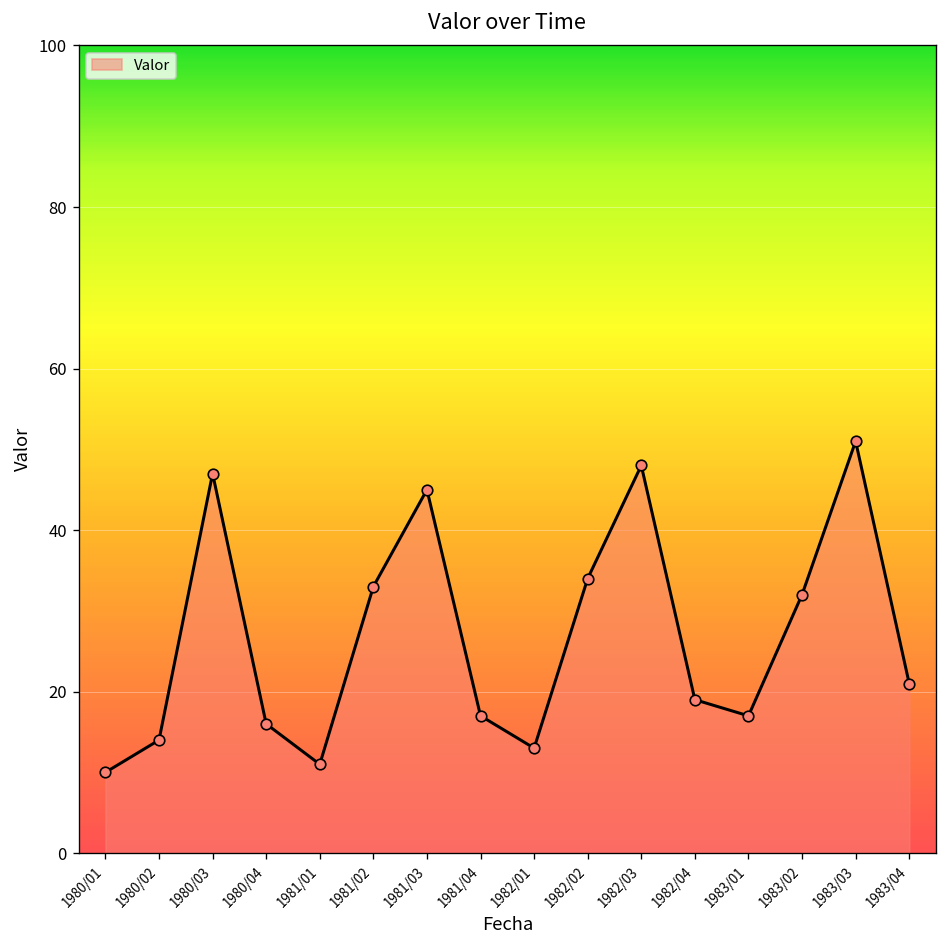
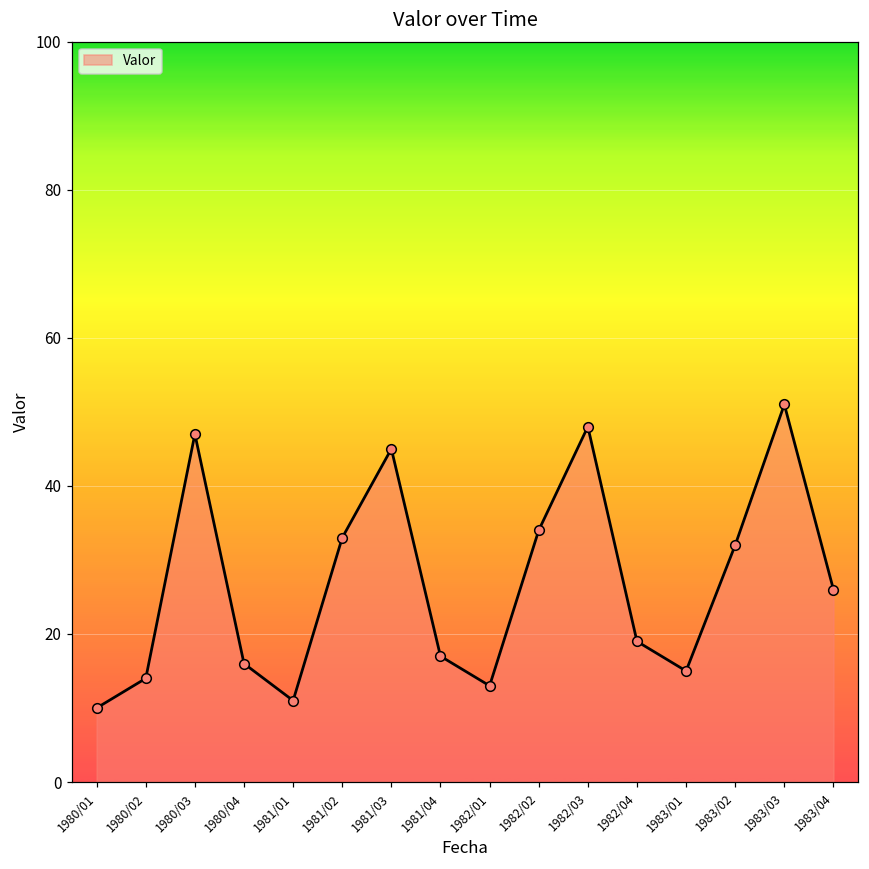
1983/01: 17 -> 15
1983/04: 21 -> 26
